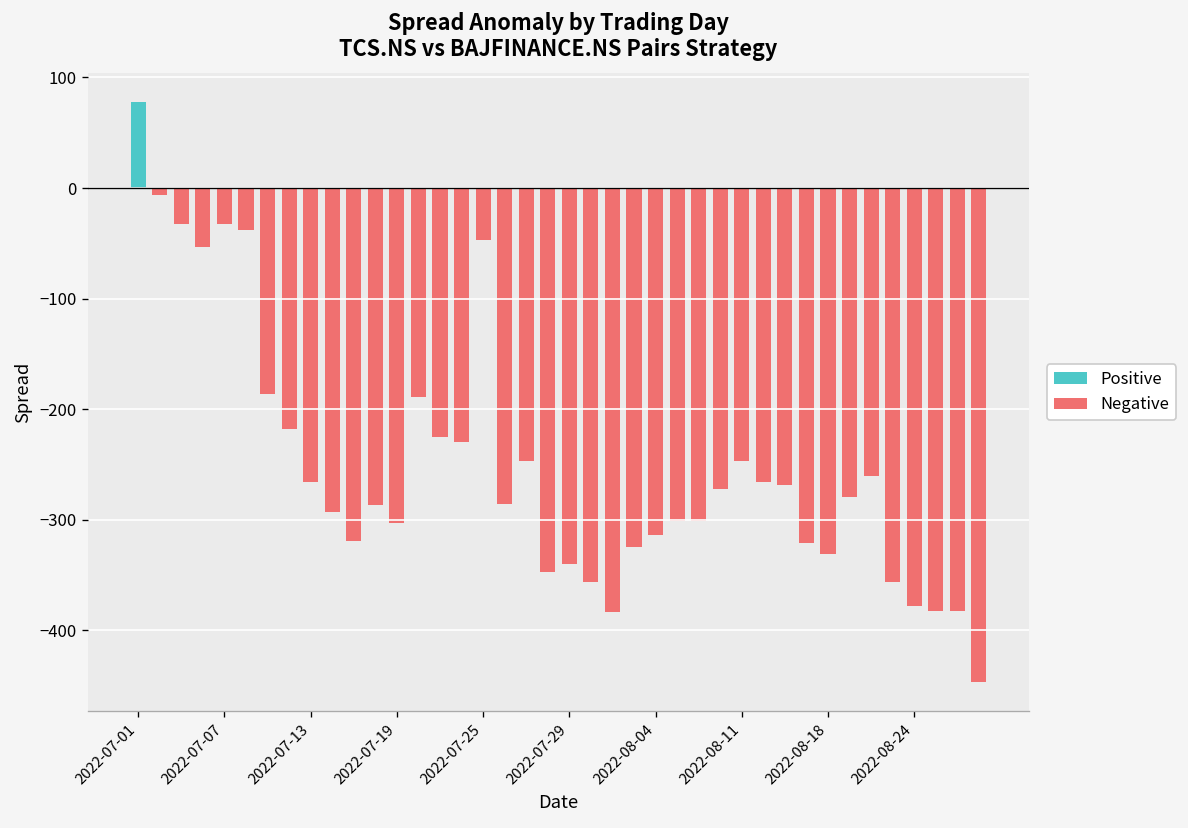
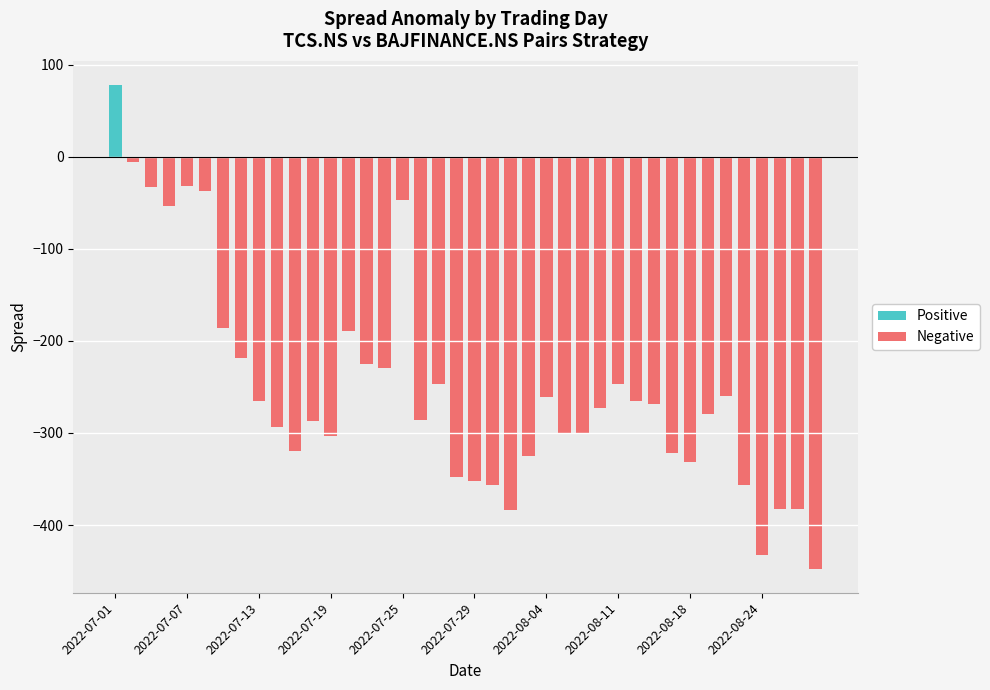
Negative, 2022-07-29: -340 -> -350
Negative, 2022-08-04: -310 -> -260
Negative, 2022-08-24: -380 -> -430
